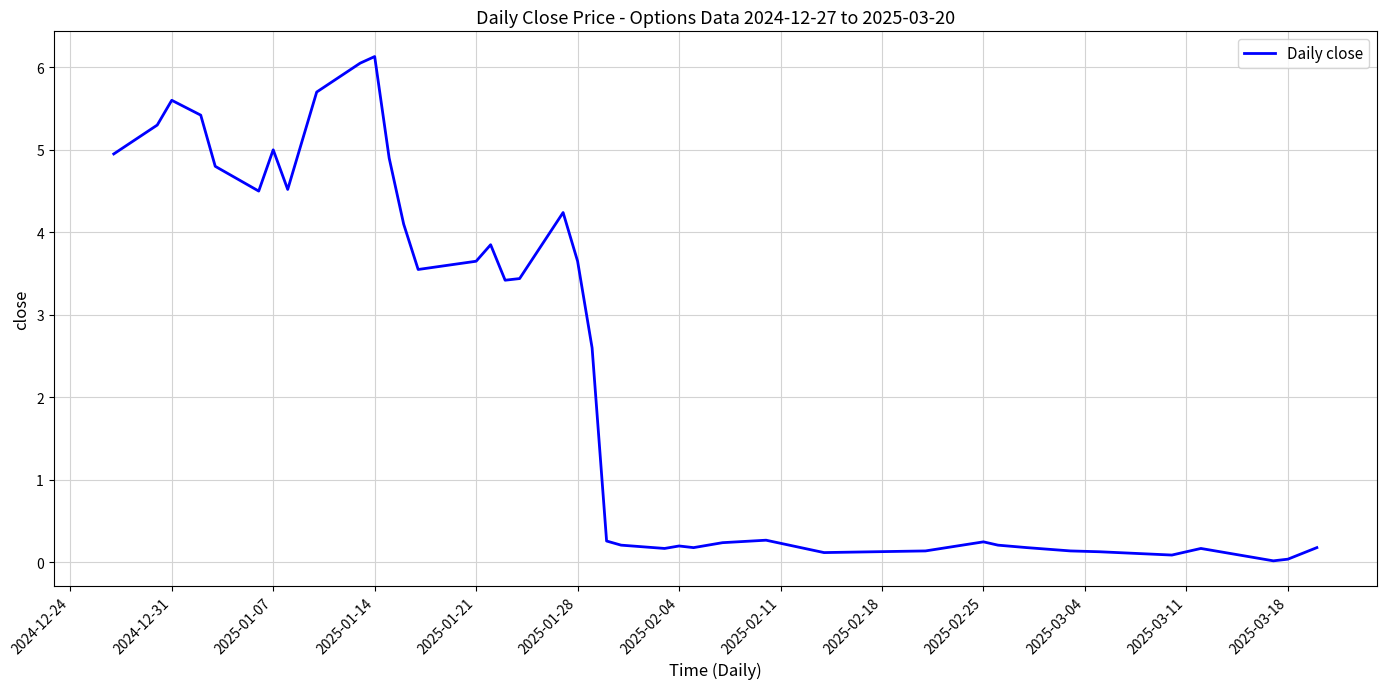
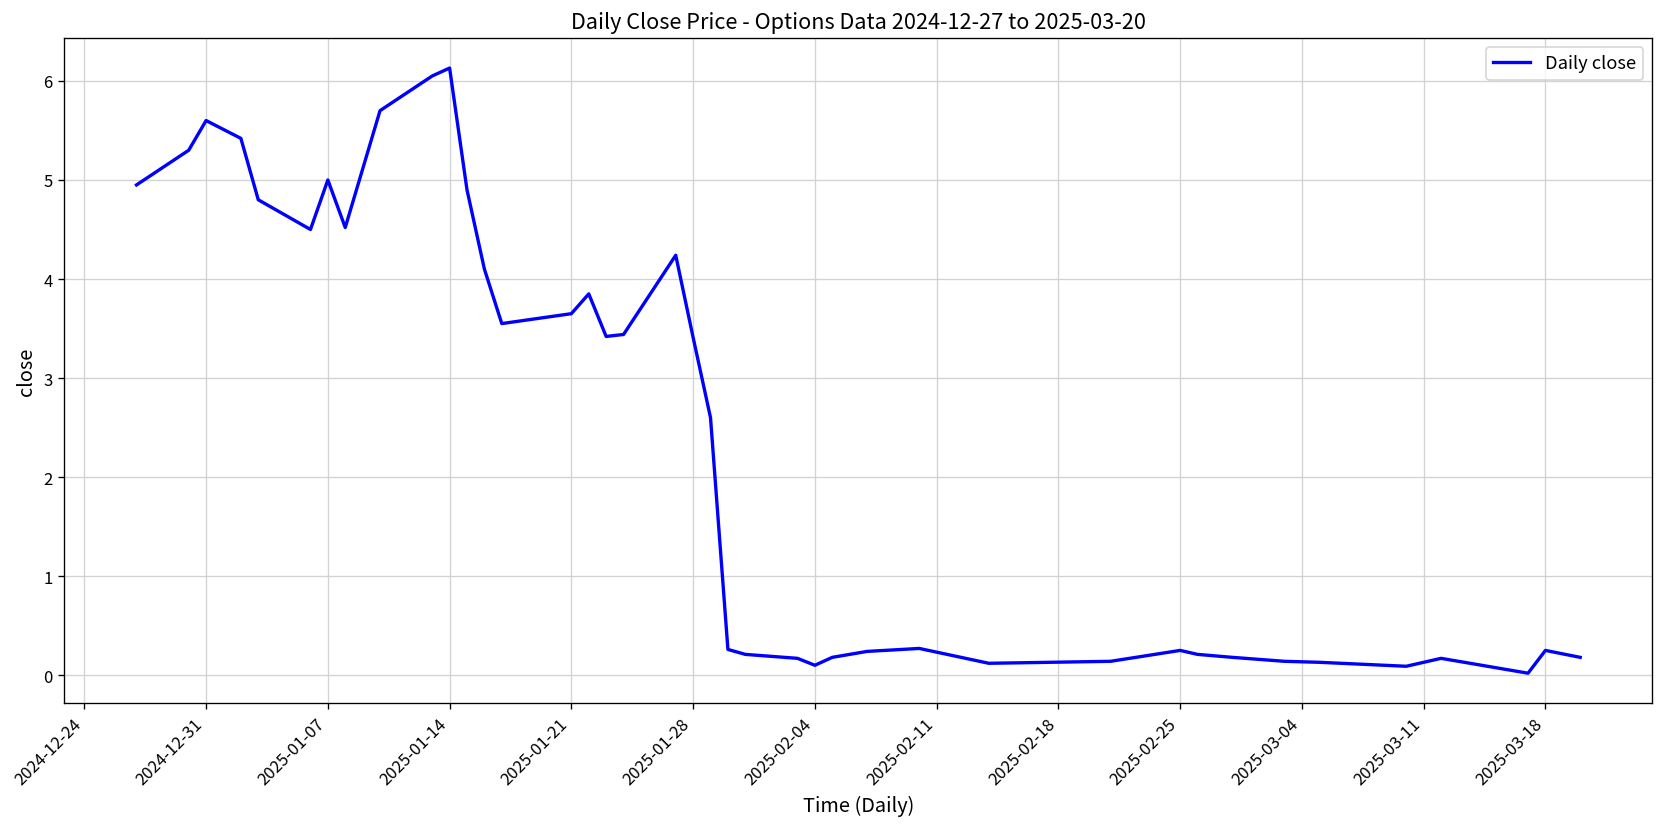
2025-01-28: 3.7 -> 3.4
2025-02-04: 0.2 -> 0.1
2025-03-18: 0.0 -> 0.3
